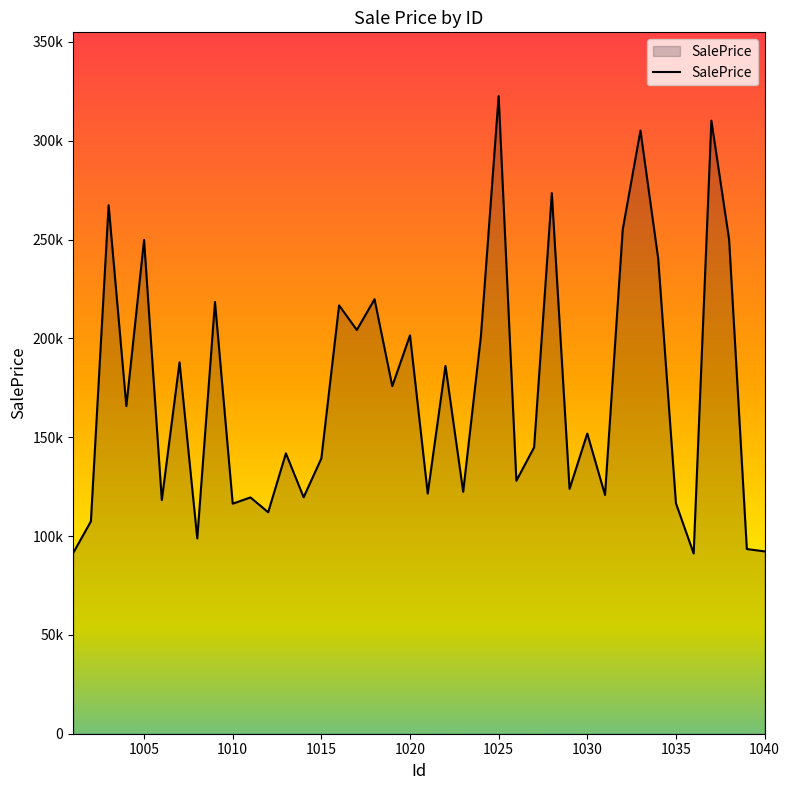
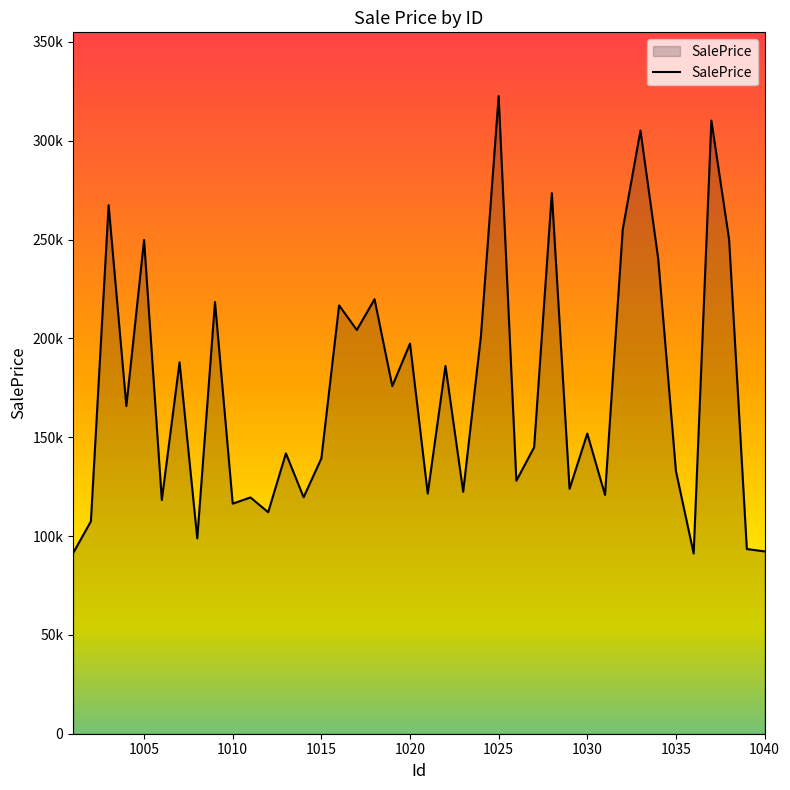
1020: 202000 -> 197000
1035: 117000 -> 133000
